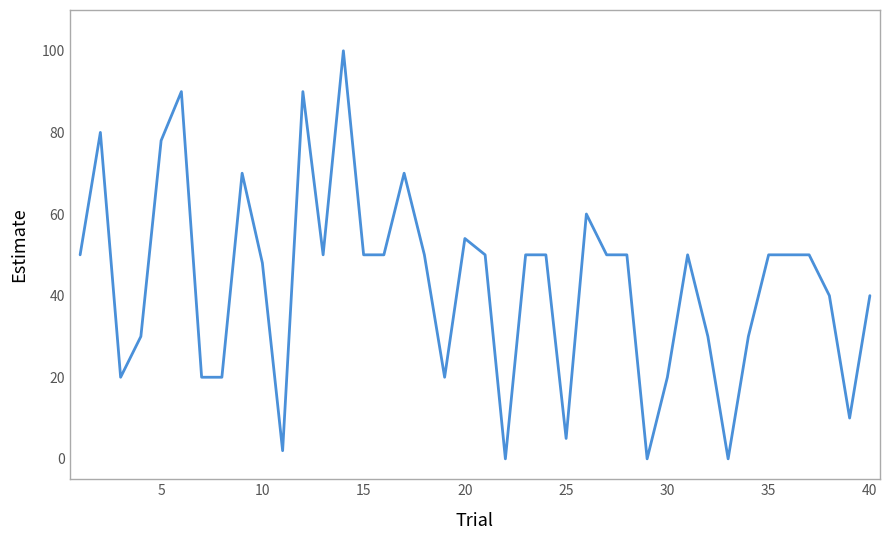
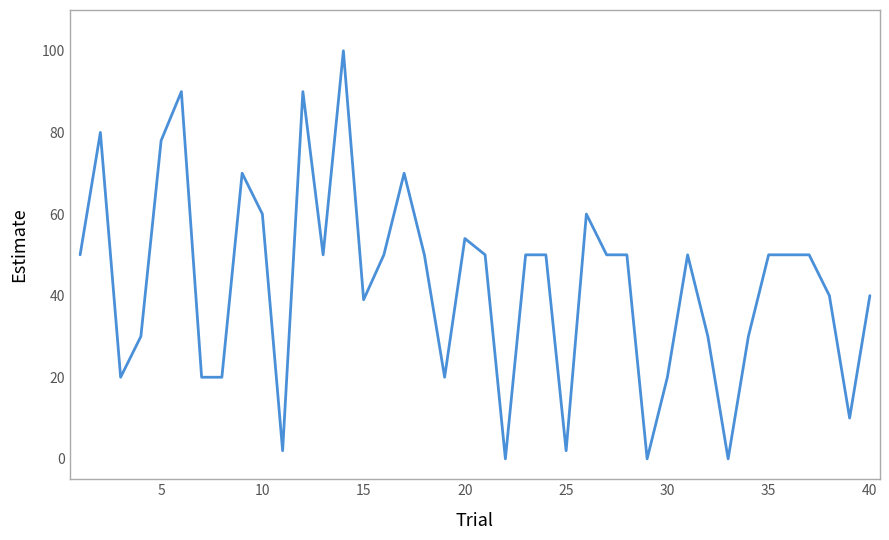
10: 48 -> 60
15: 50 -> 39
25: 5 -> 2
